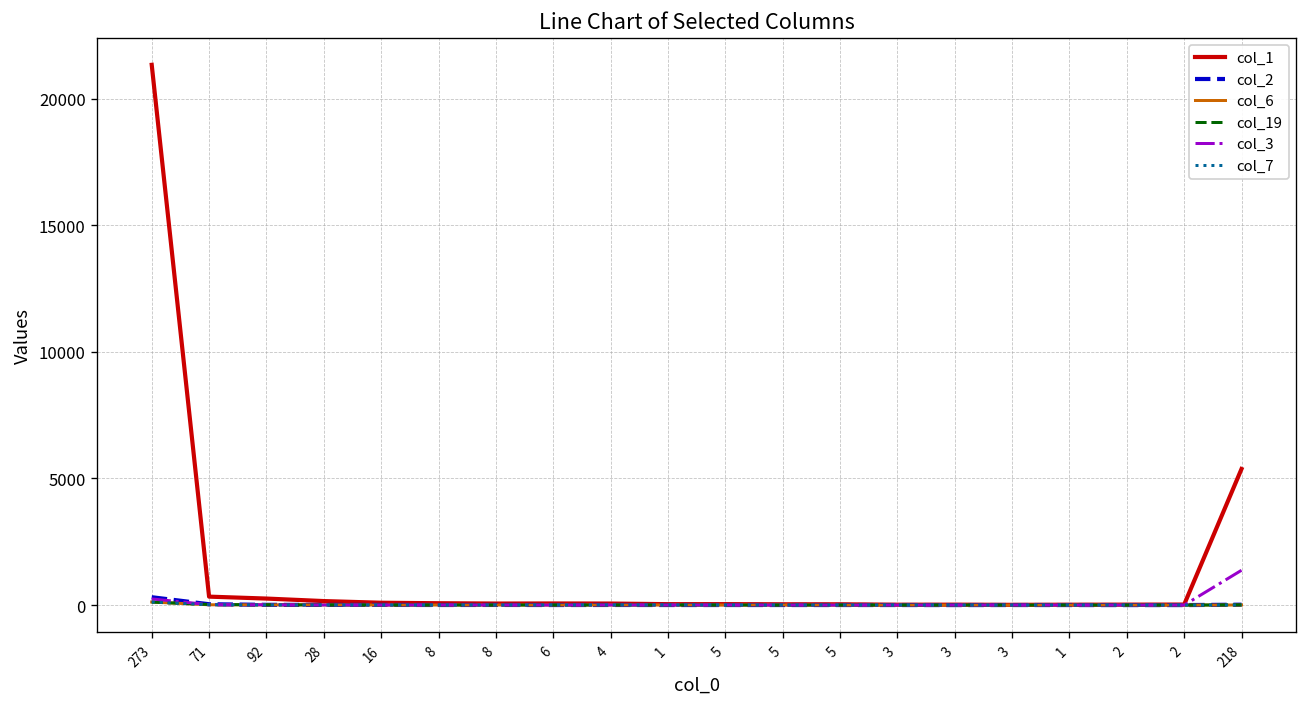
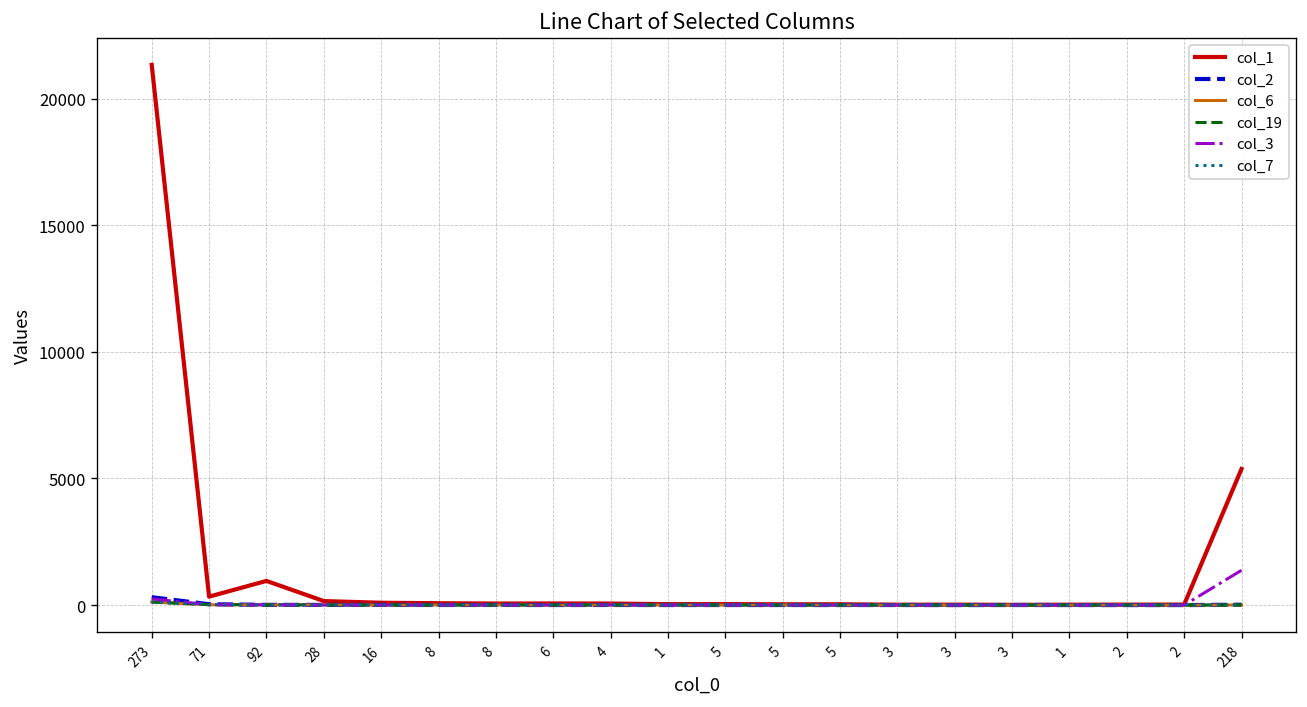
col_1, 92: 300 -> 1000
